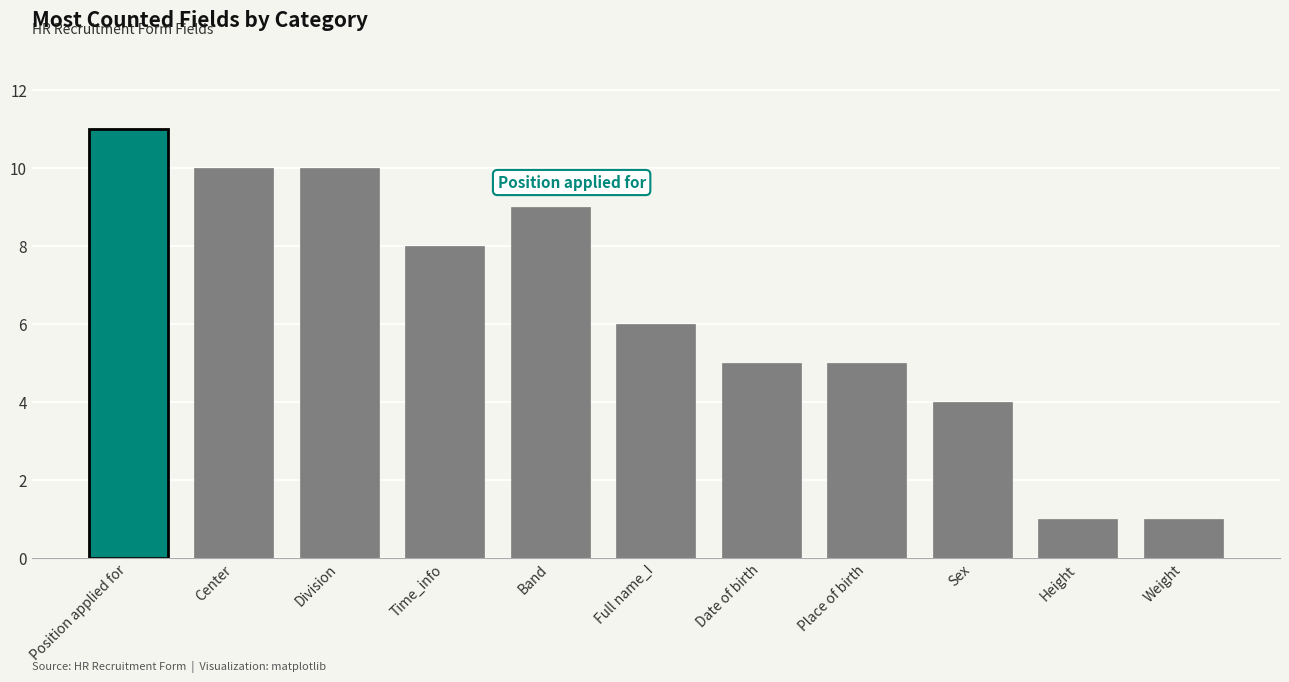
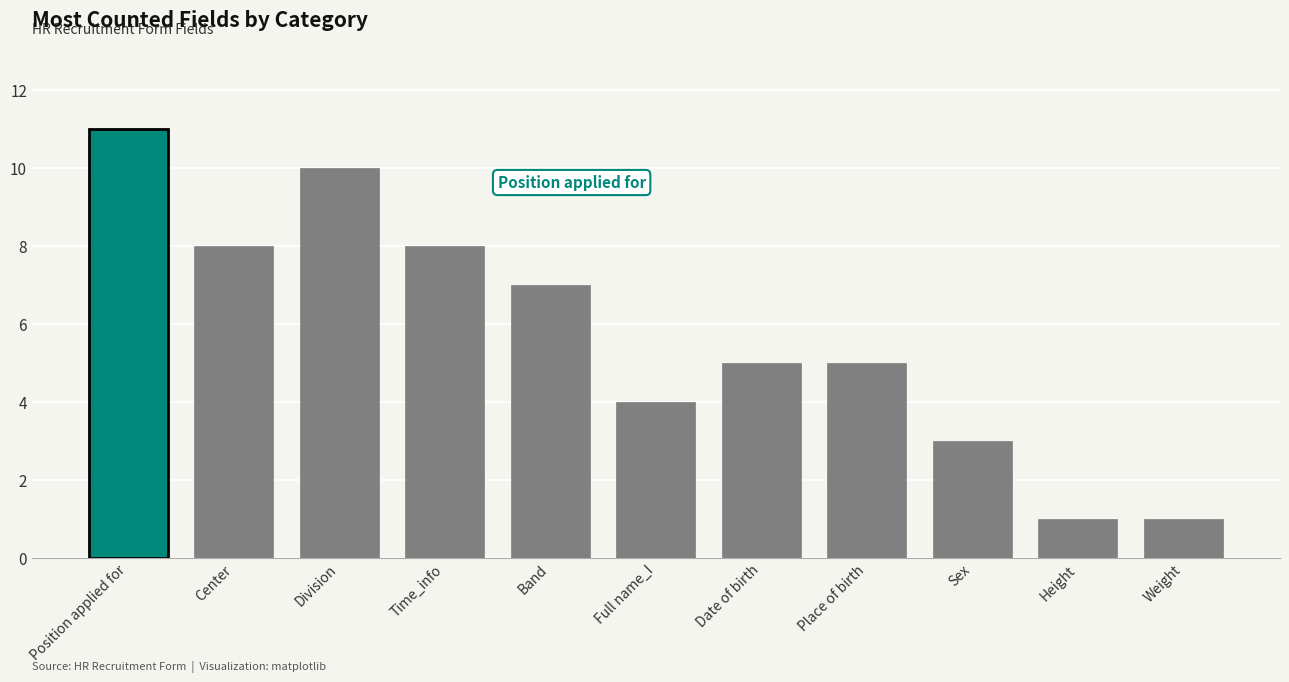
Center: 10 -> 8
Band: 9 -> 7
Full name_I: 6 -> 4
Sex: 4 -> 3
